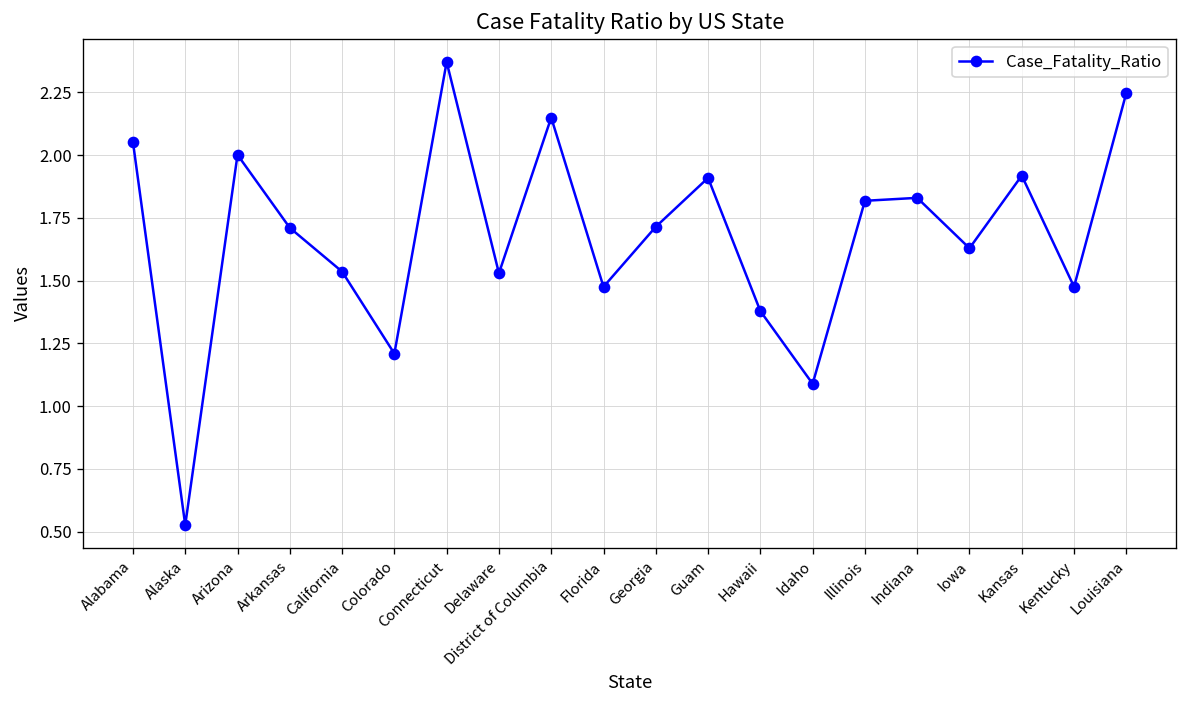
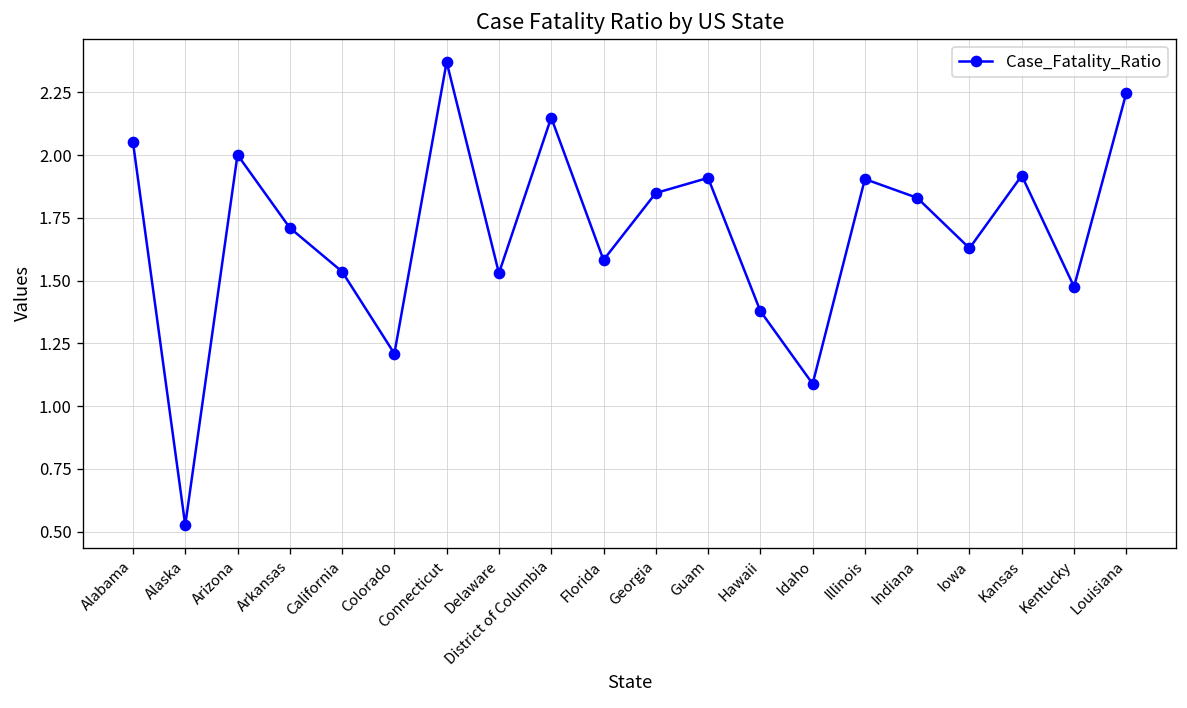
Florida: 1.48 -> 1.58
Georgia: 1.71 -> 1.85
Illinois: 1.82 -> 1.90
